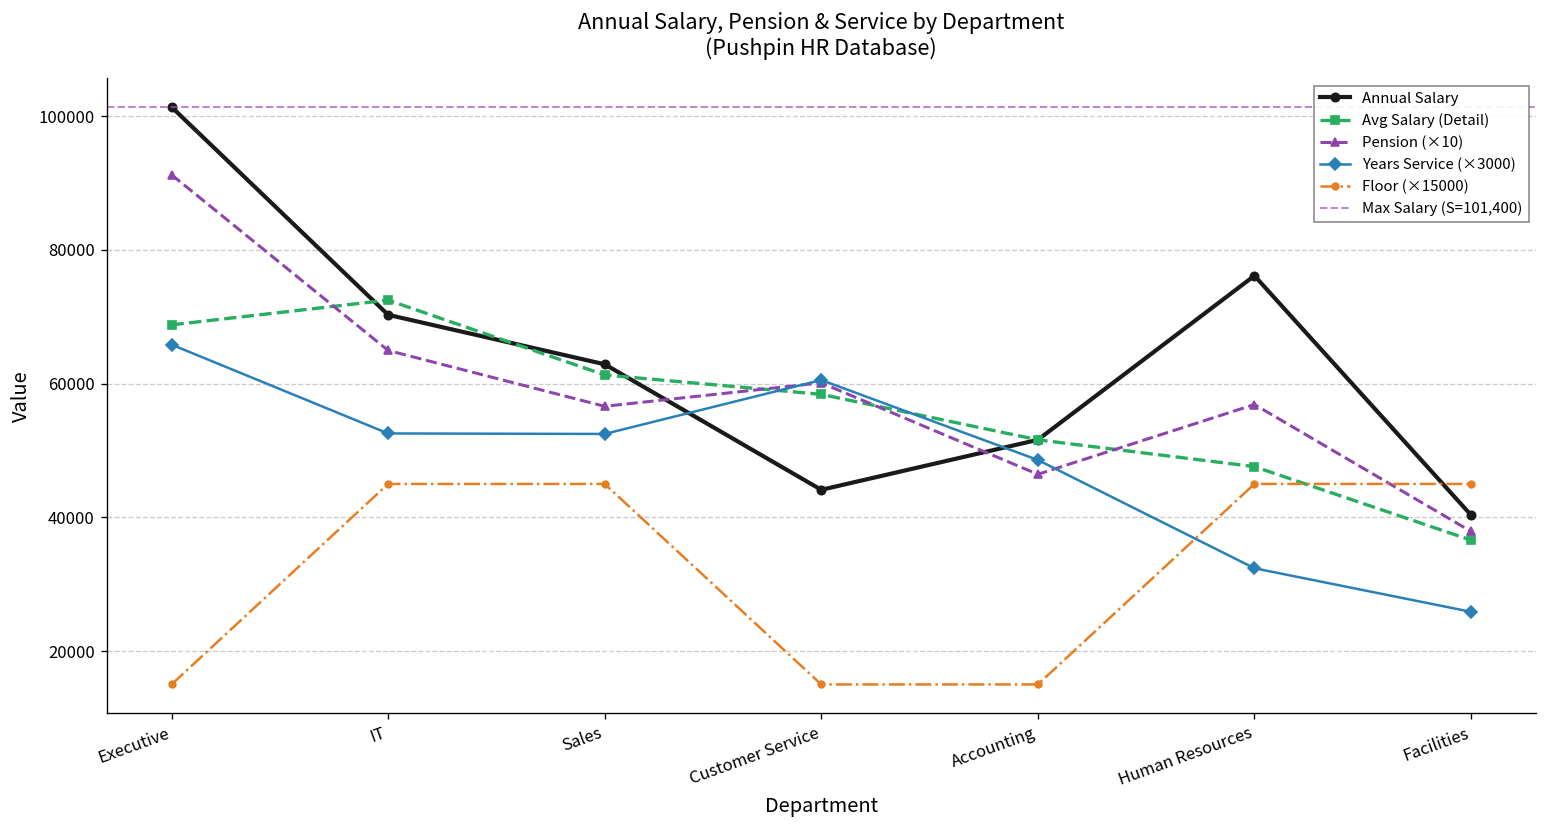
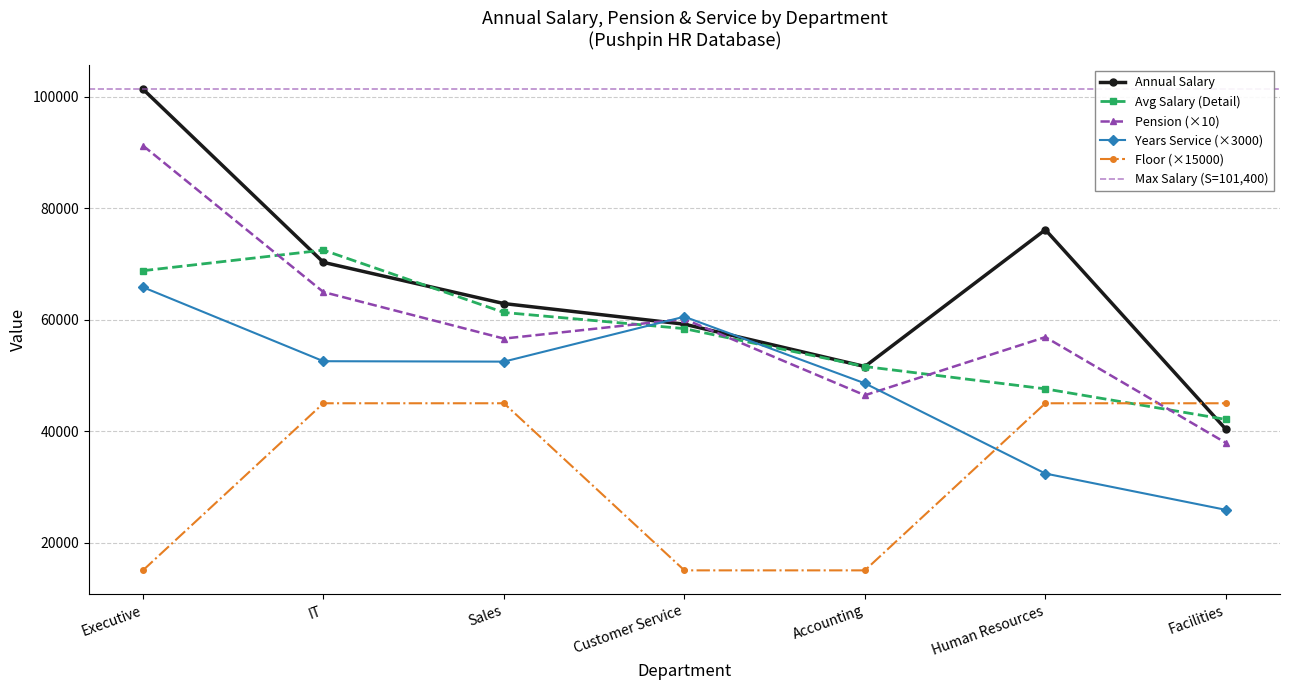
Annual Salary, Customer Service: 44000 -> 59000
Avg Salary (Detail), Facilities: 37000 -> 42000
